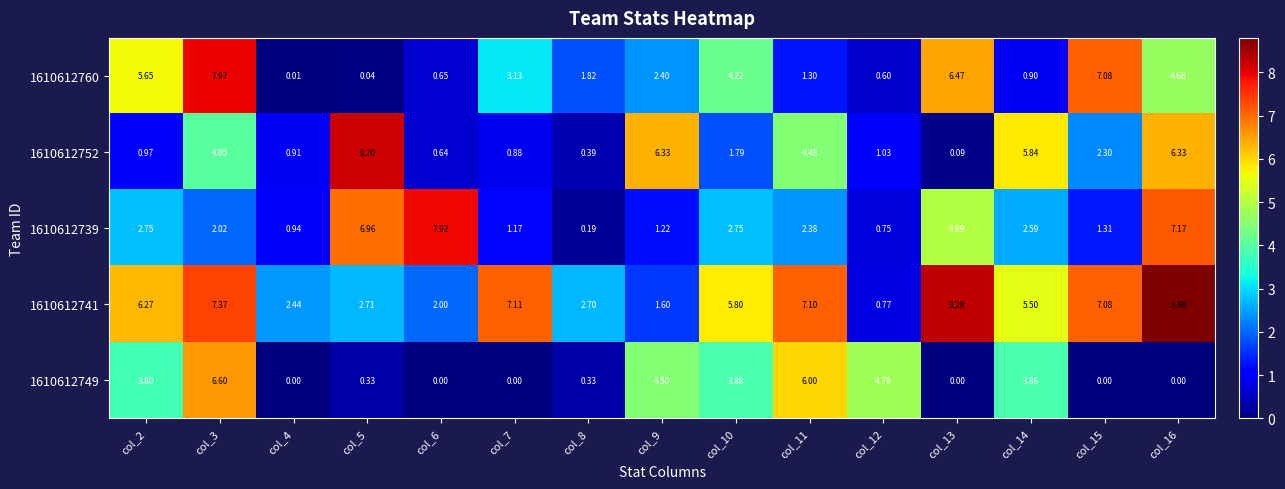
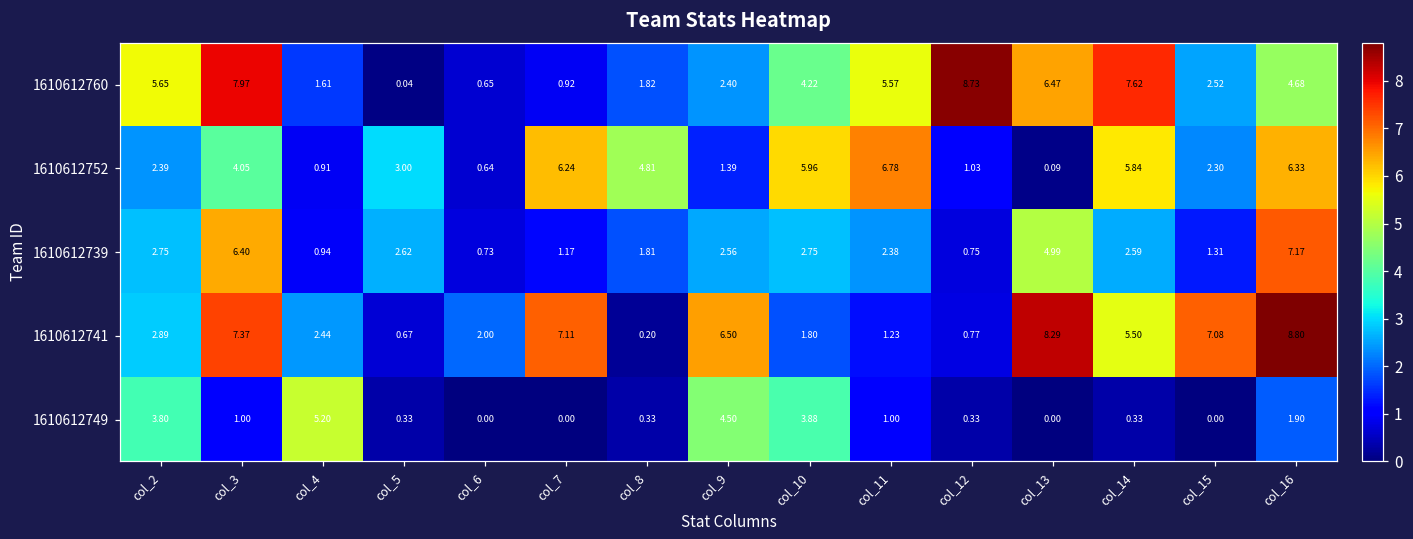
1610612760, col_4: 0.01 -> 1.61
1610612760, col_7: 3.13 -> 0.92
1610612760, col_11: 1.30 -> 5.57
1610612760, col_12: 0.60 -> 8.73
1610612760, col_14: 0.90 -> 7.62
1610612760, col_15: 7.08 -> 2.52
1610612752, col_2: 0.97 -> 2.39
1610612752, col_5: 8.20 -> 3.00
1610612752, col_7: 0.88 -> 6.24
1610612752, col_8: 0.39 -> 4.81
1610612752, col_9: 6.33 -> 1.39
1610612752, col_10: 1.79 -> 5.96
1610612752, col_11: 4.48 -> 6.78
1610612739, col_3: 2.02 -> 6.40
1610612739, col_5: 6.96 -> 2.62
1610612739, col_6: 7.92 -> 0.73
1610612739, col_8: 0.19 -> 1.81
1610612739, col_9: 1.22 -> 2.56
1610612741, col_2: 6.27 -> 2.89
1610612741, col_5: 2.71 -> 0.67
1610612741, col_8: 2.70 -> 0.20
1610612741, col_9: 1.60 -> 6.50
1610612741, col_10: 5.80 -> 1.80
1610612741, col_11: 7.10 -> 1.23
1610612749, col_3: 6.60 -> 1.00
1610612749, col_4: 0.00 -> 5.20
1610612749, col_11: 6.00 -> 1.00
1610612749, col_12: 4.79 -> 0.33
1610612749, col_14: 3.86 -> 0.33
1610612749, col_16: 0.00 -> 1.90
